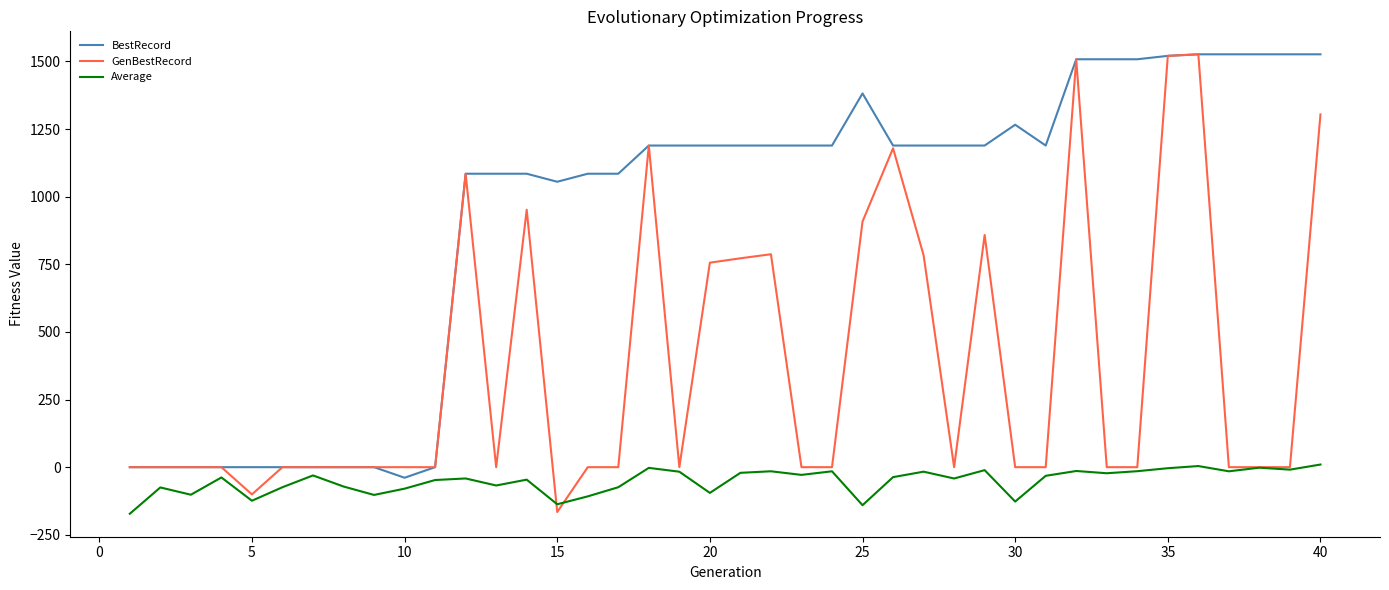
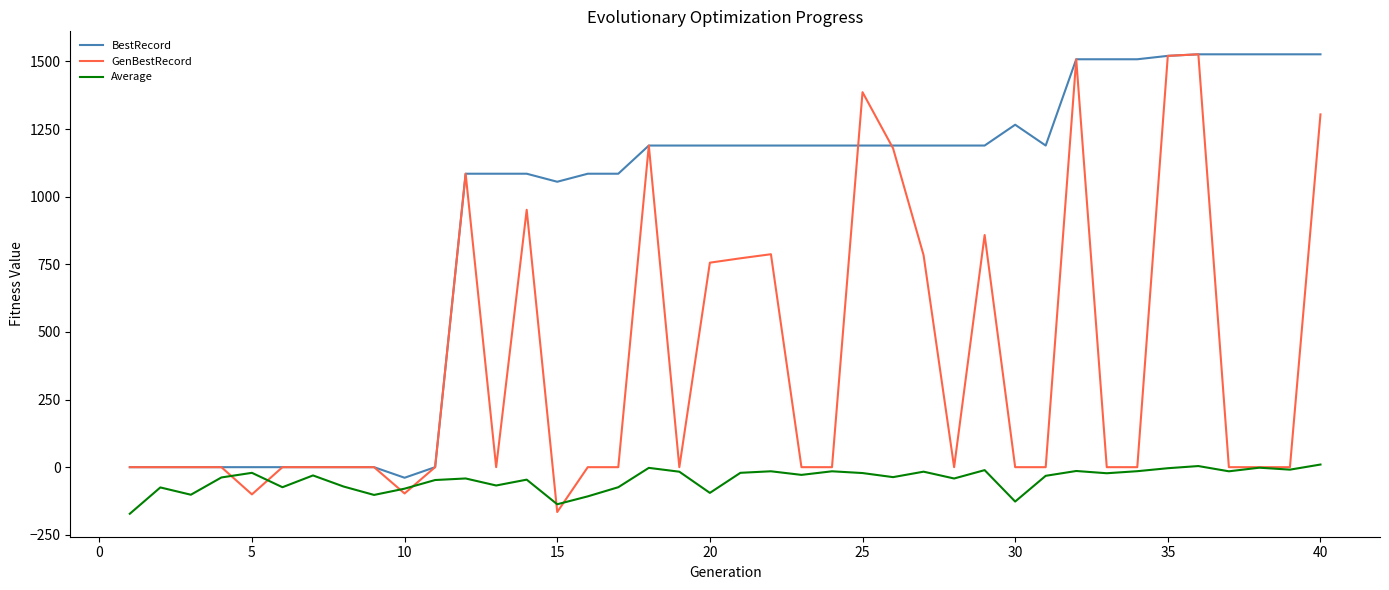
Average, 5: -120 -> -20
GenBestRecord, 10: 0 -> -100
BestRecord, 25: 1380 -> 1190
GenBestRecord, 25: 910 -> 1390
Average, 25: -140 -> -20
